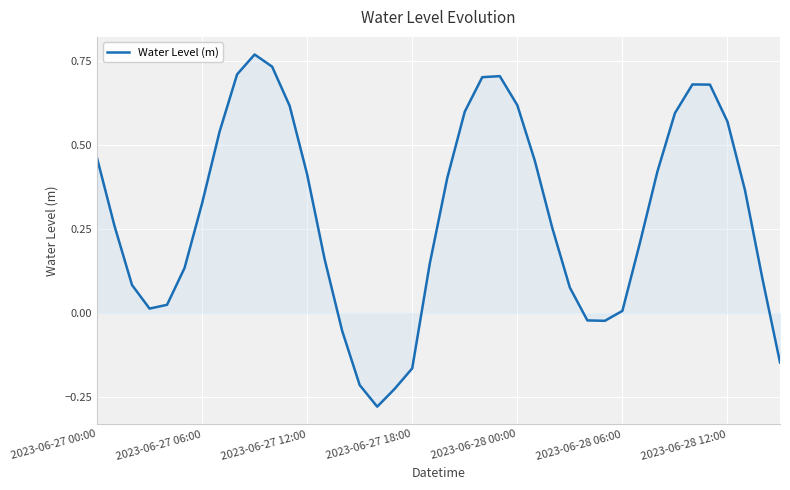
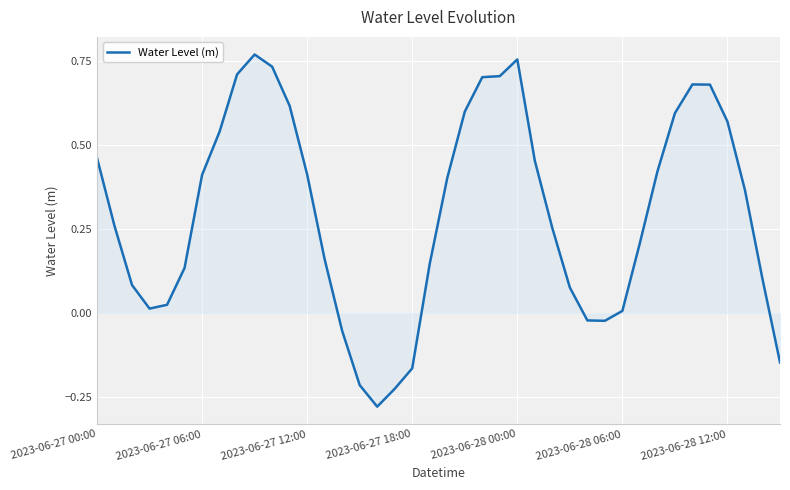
Water Level (m), 2023-06-27 06:00: 0.33 -> 0.41
Water Level (m), 2023-06-28 00:00: 0.62 -> 0.75
